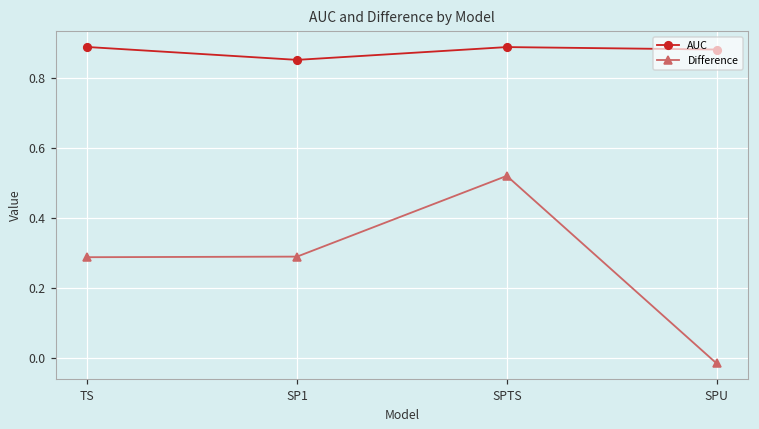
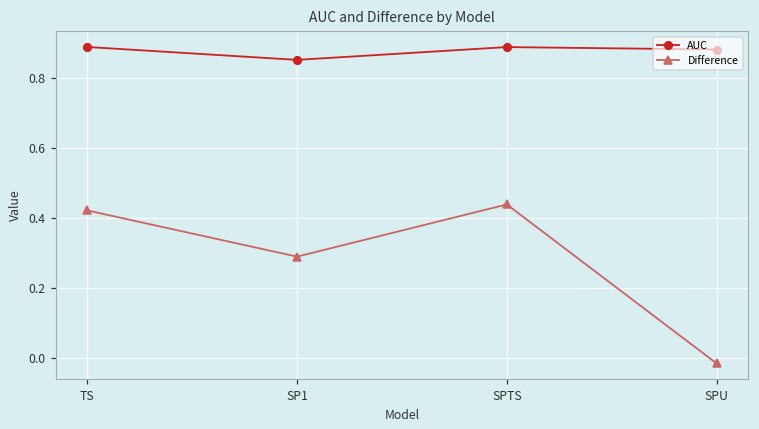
Difference, TS: 0.29 -> 0.42
Difference, SPTS: 0.52 -> 0.44
